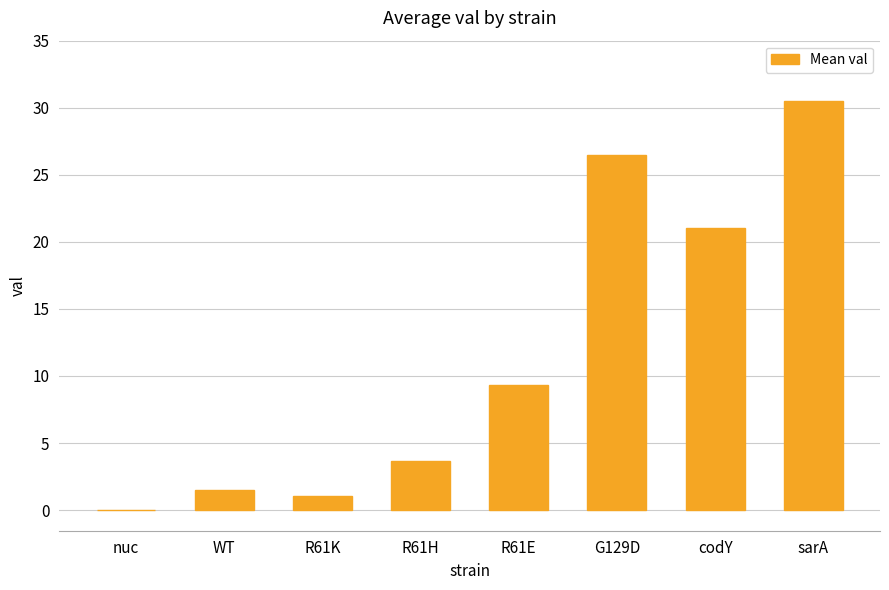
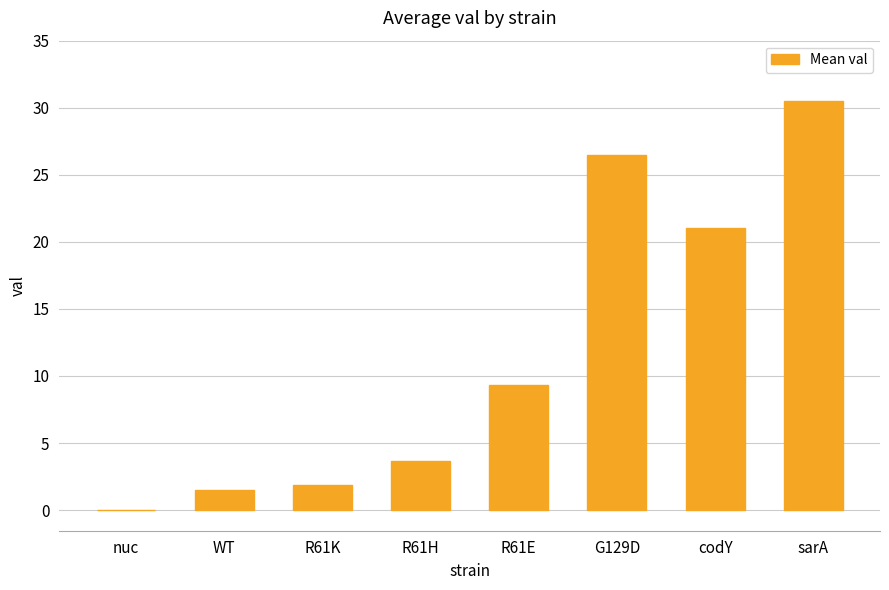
R61K: 1.1 -> 1.9
